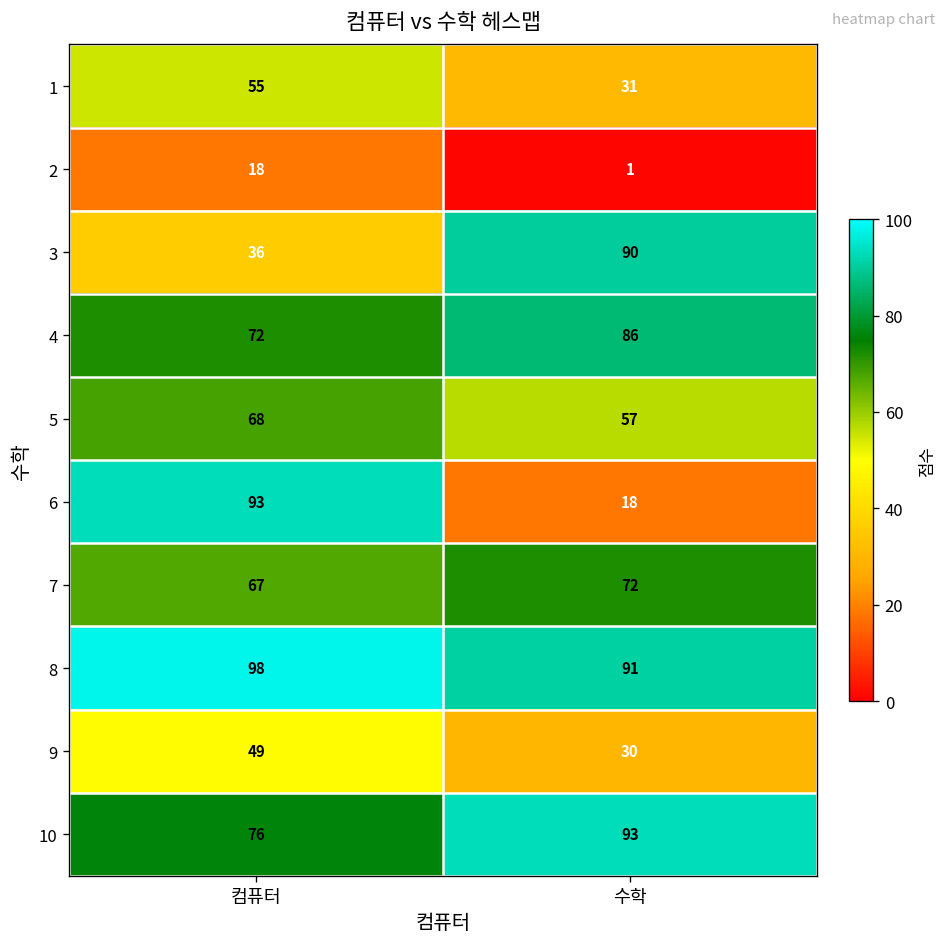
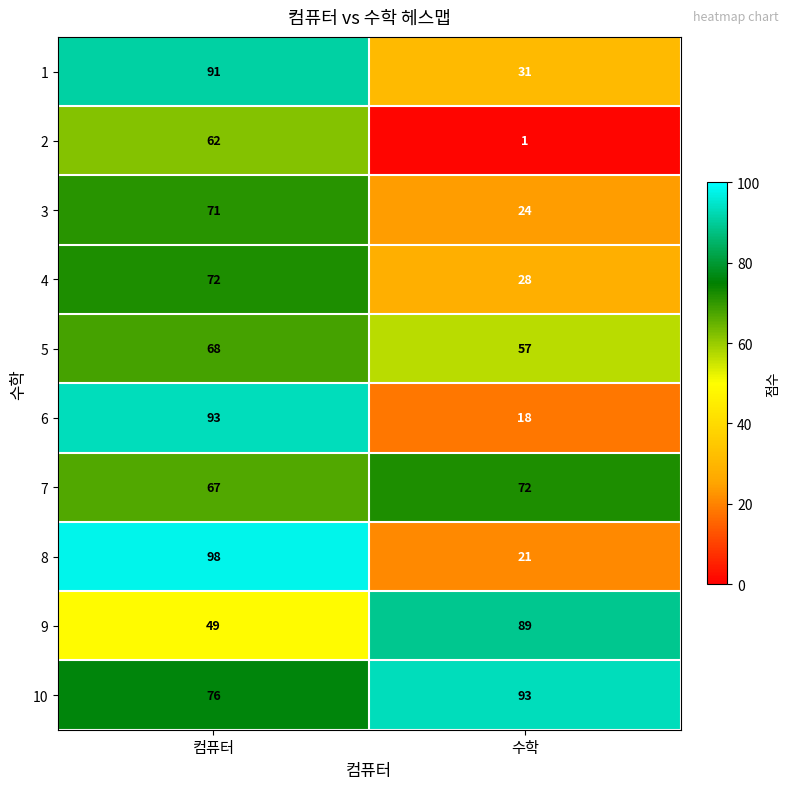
1, 컴퓨터: 55 -> 91
2, 컴퓨터: 18 -> 62
3, 컴퓨터: 36 -> 71
3, 수학: 90 -> 24
4, 수학: 86 -> 28
8, 수학: 91 -> 21
9, 수학: 30 -> 89
